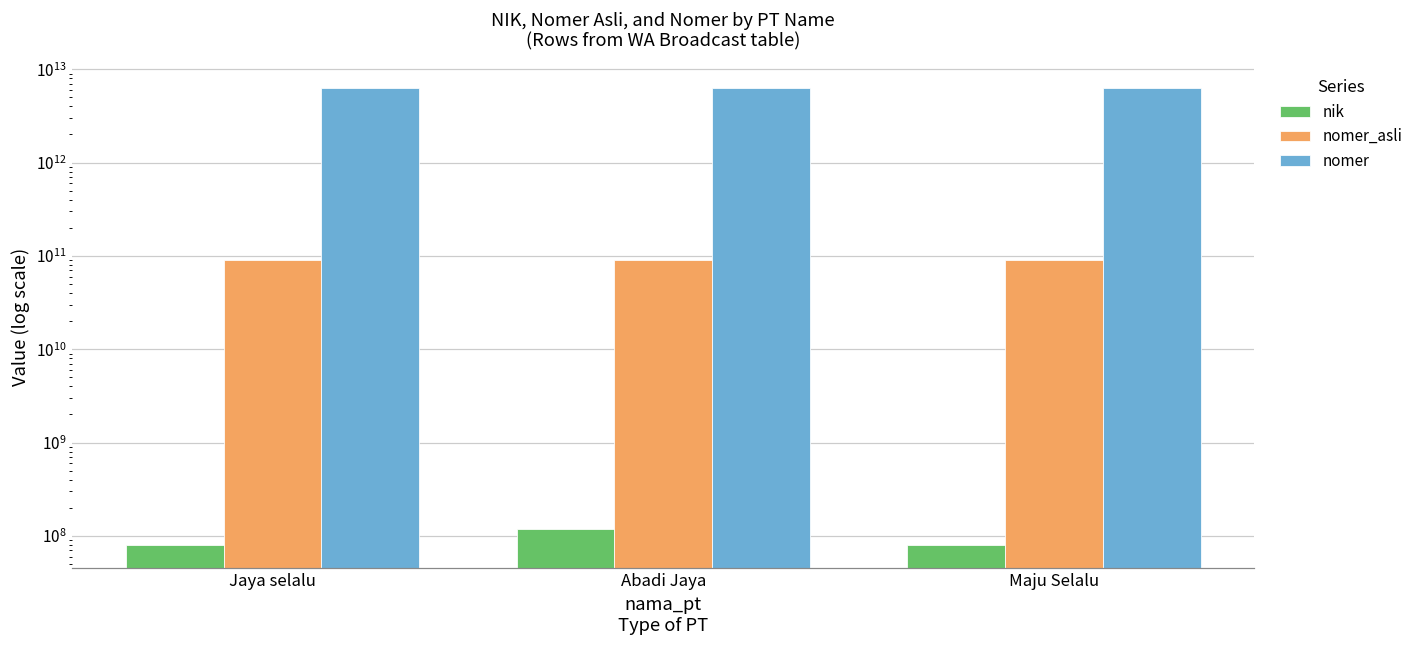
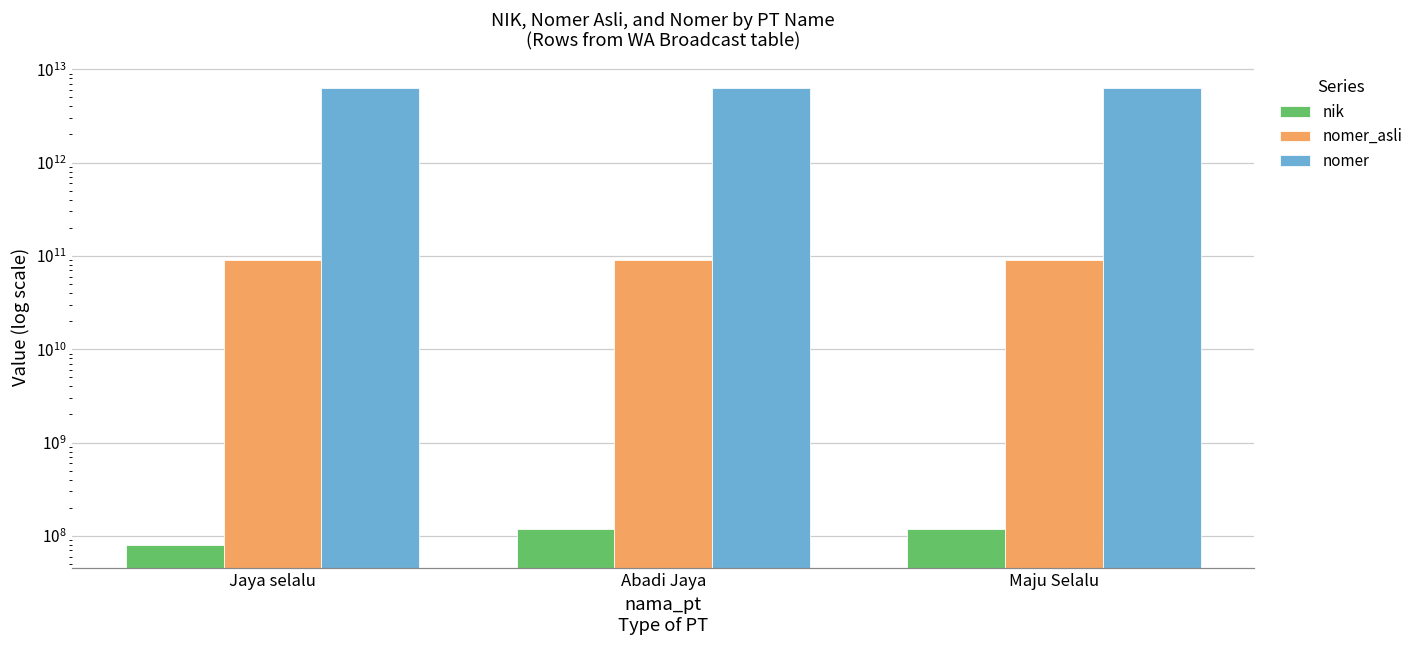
nik, Maju Selalu: 80000000 -> 120000000
